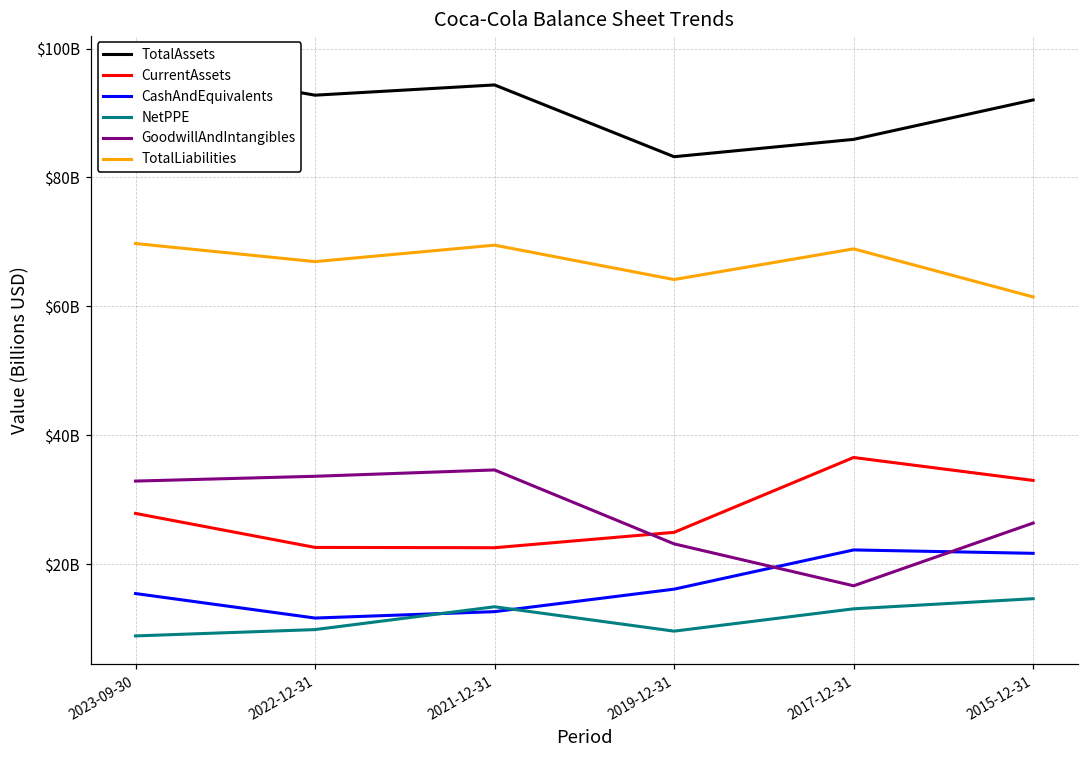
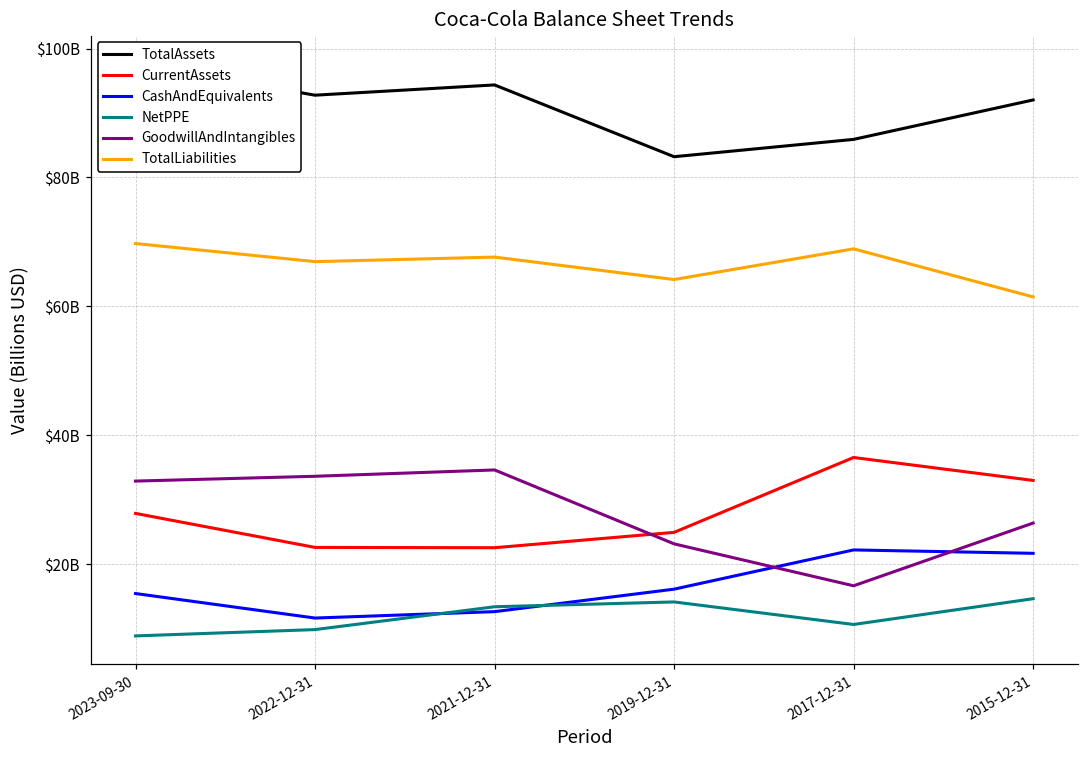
TotalLiabilities, 2021-12-31: $69000000000 -> $68000000000
NetPPE, 2019-12-31: $10000000000 -> $14000000000
NetPPE, 2017-12-31: $13000000000 -> $11000000000
